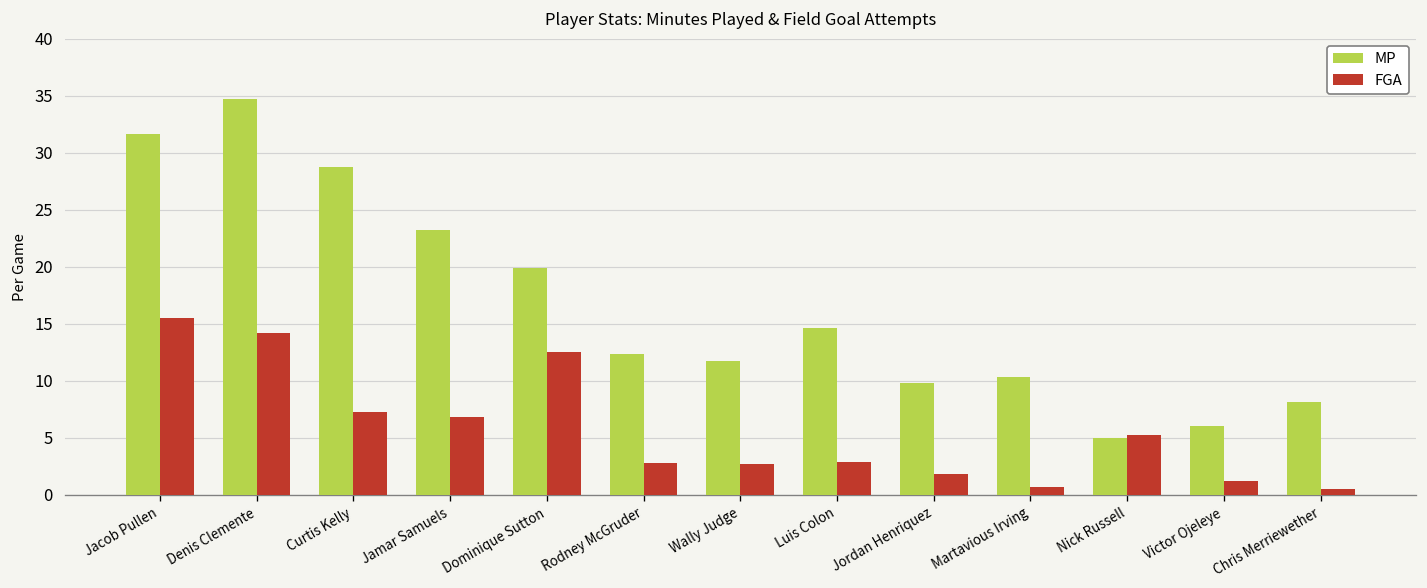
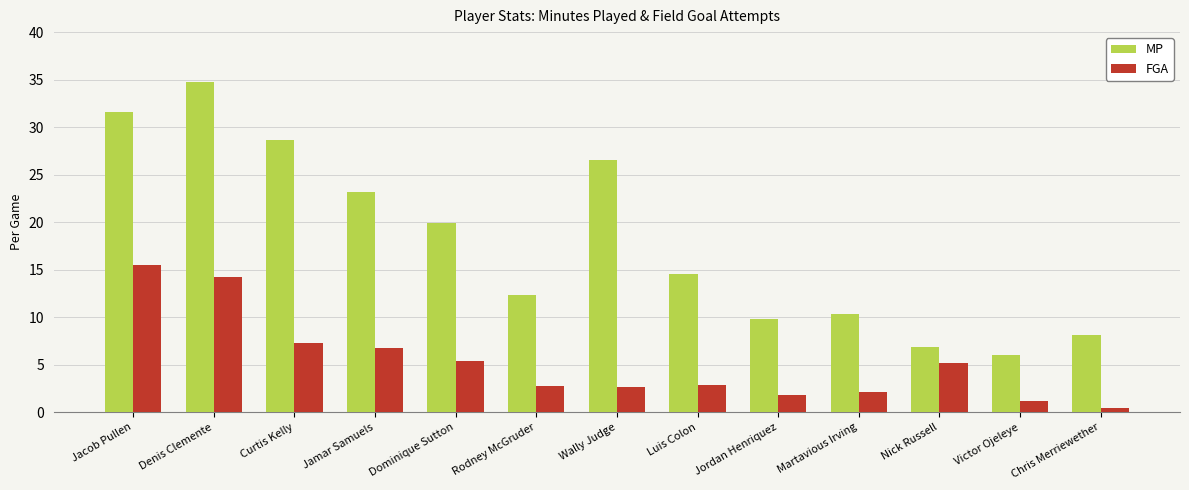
FGA, Dominique Sutton: 13 -> 5
MP, Wally Judge: 12 -> 27
FGA, Martavious Irving: 1 -> 2
MP, Nick Russell: 5 -> 7
